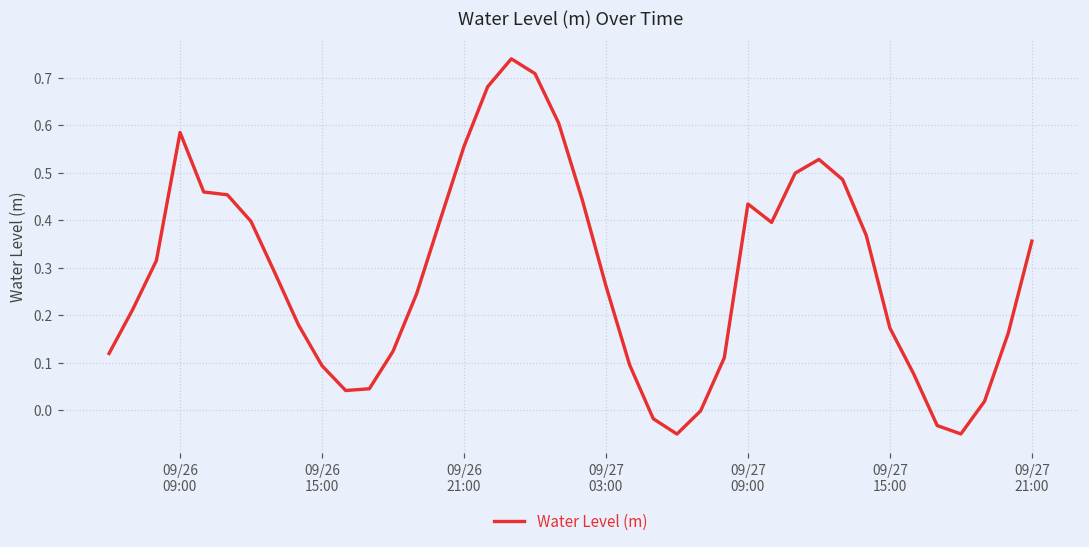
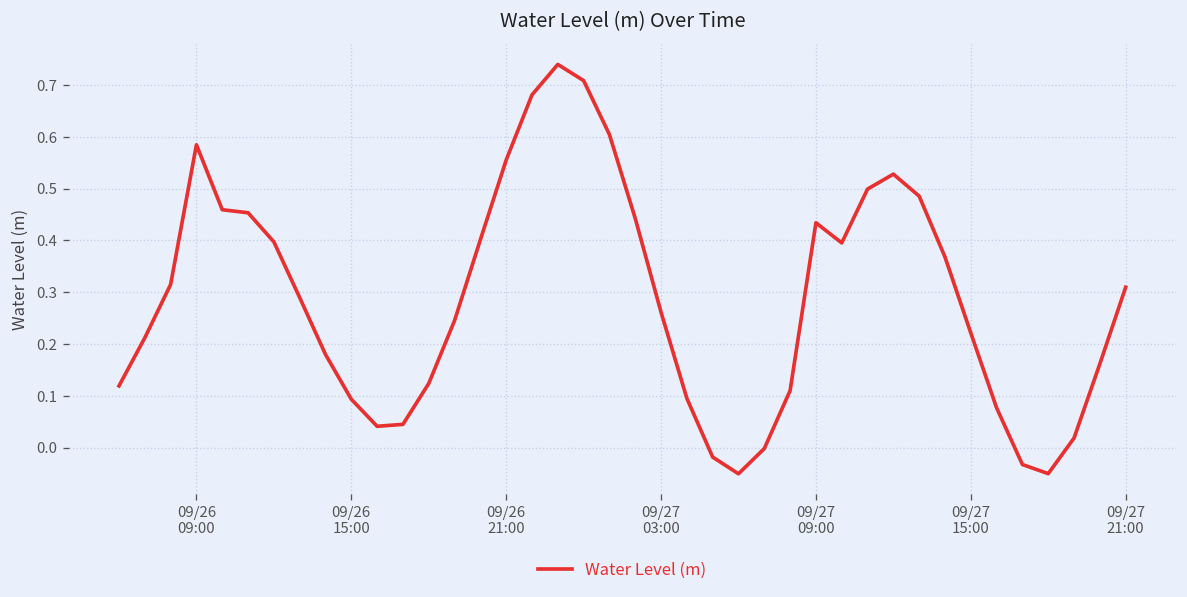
09/27 15:00: 0.17 -> 0.22
09/27 21:00: 0.36 -> 0.31
